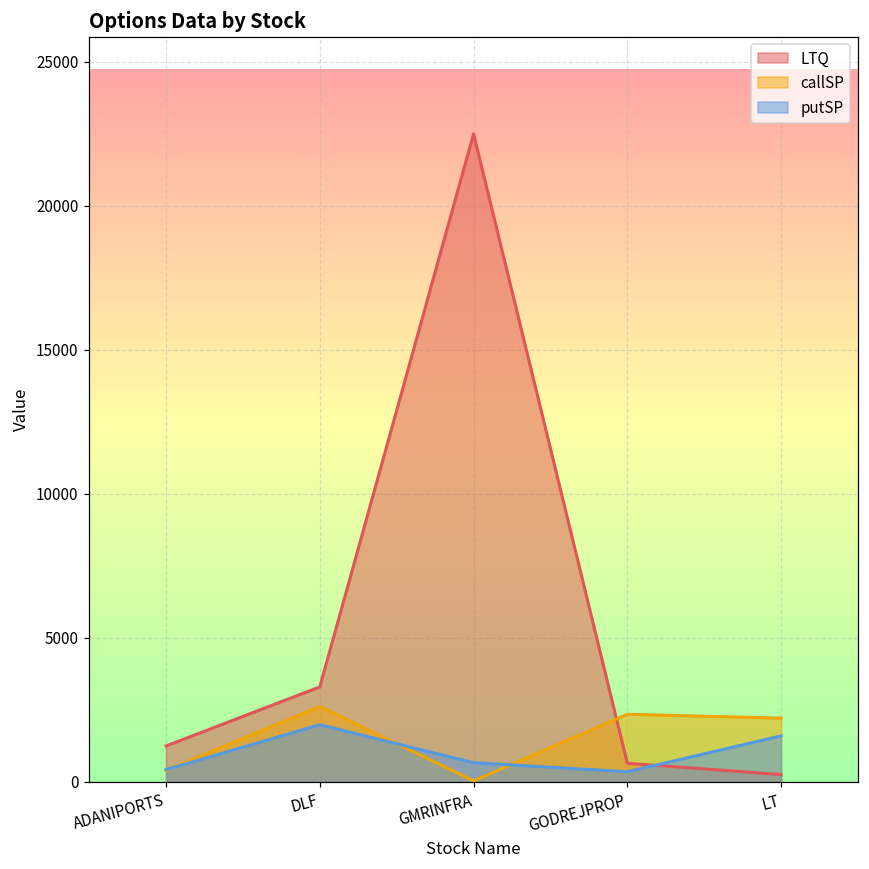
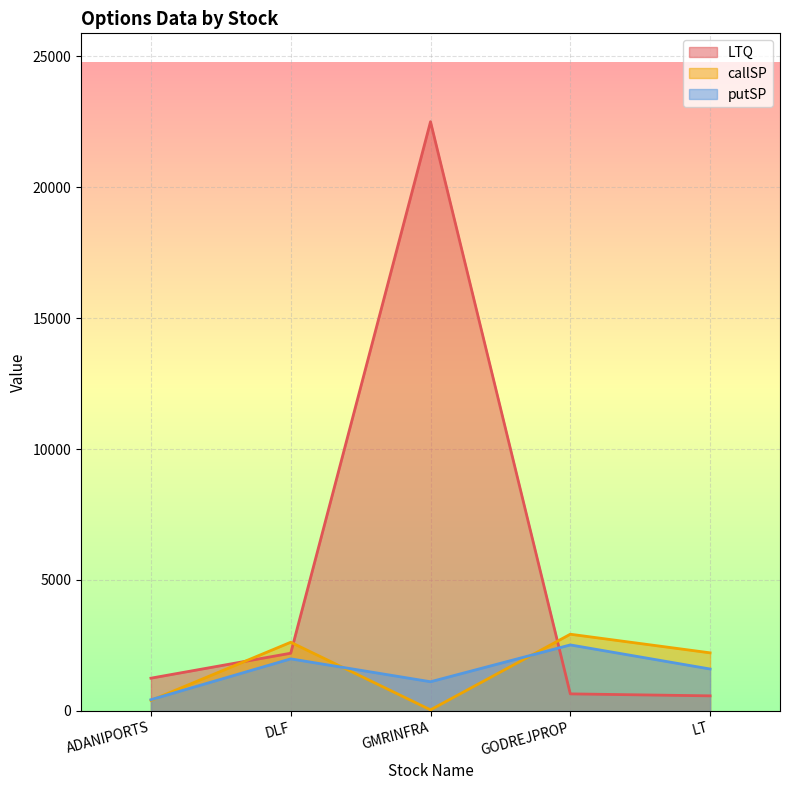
LTQ, DLF: 3300 -> 2200
putSP, GMRINFRA: 700 -> 1100
callSP, GODREJPROP: 2400 -> 2900
putSP, GODREJPROP: 400 -> 2500
LTQ, LT: 300 -> 600
